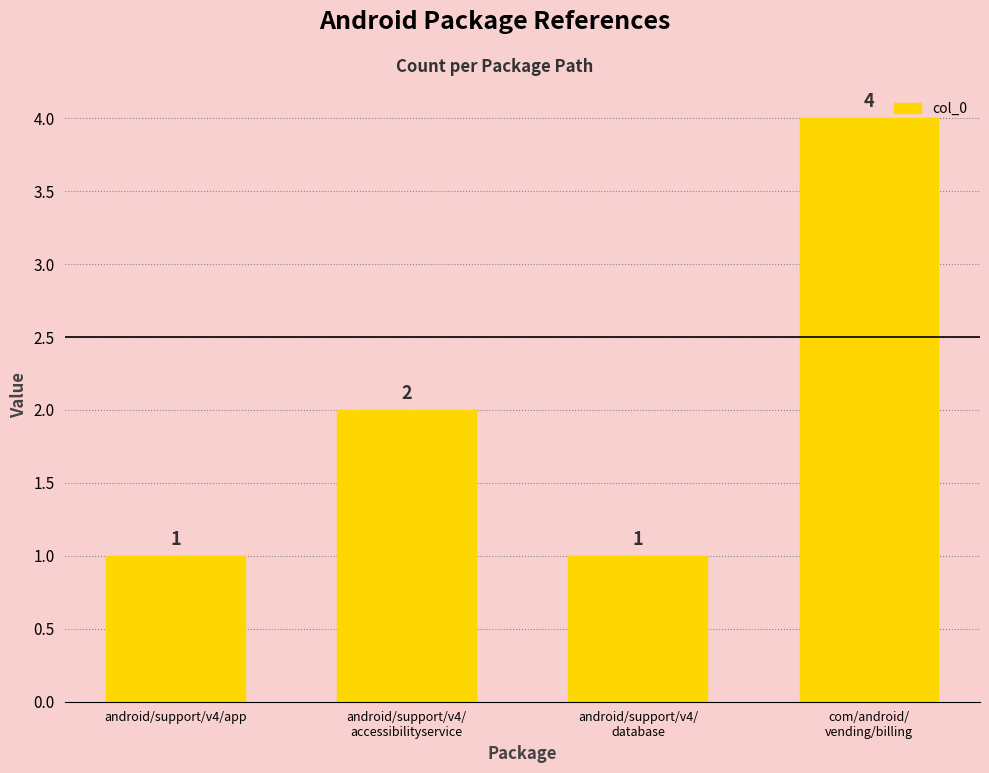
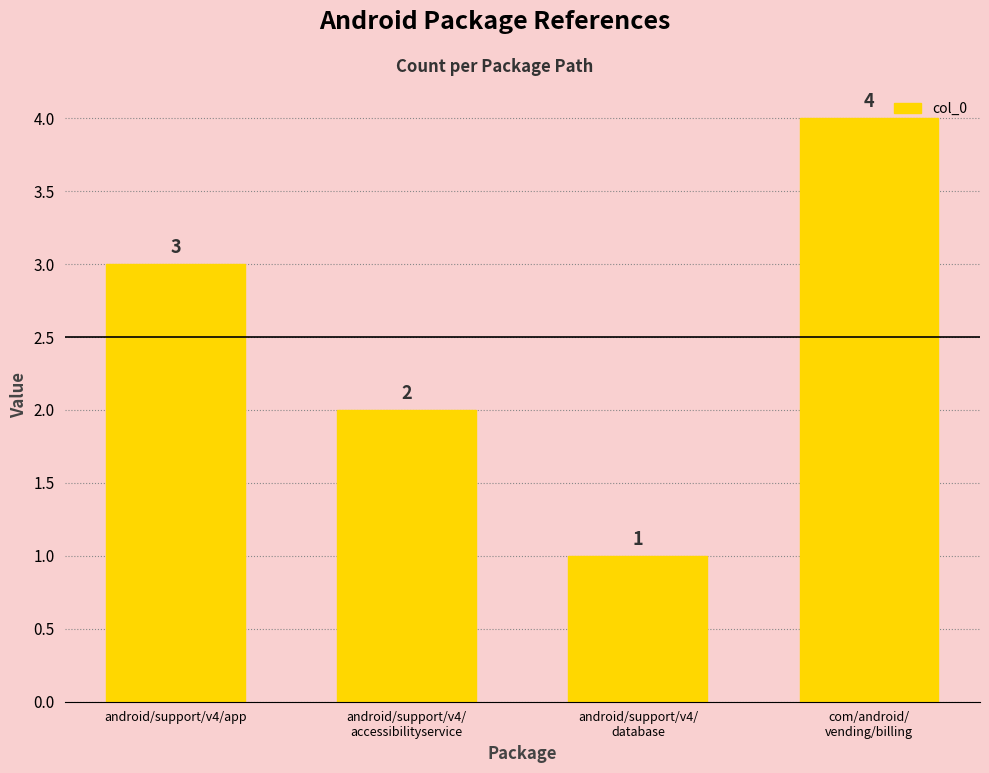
android/support/v4/app: 1 -> 3
